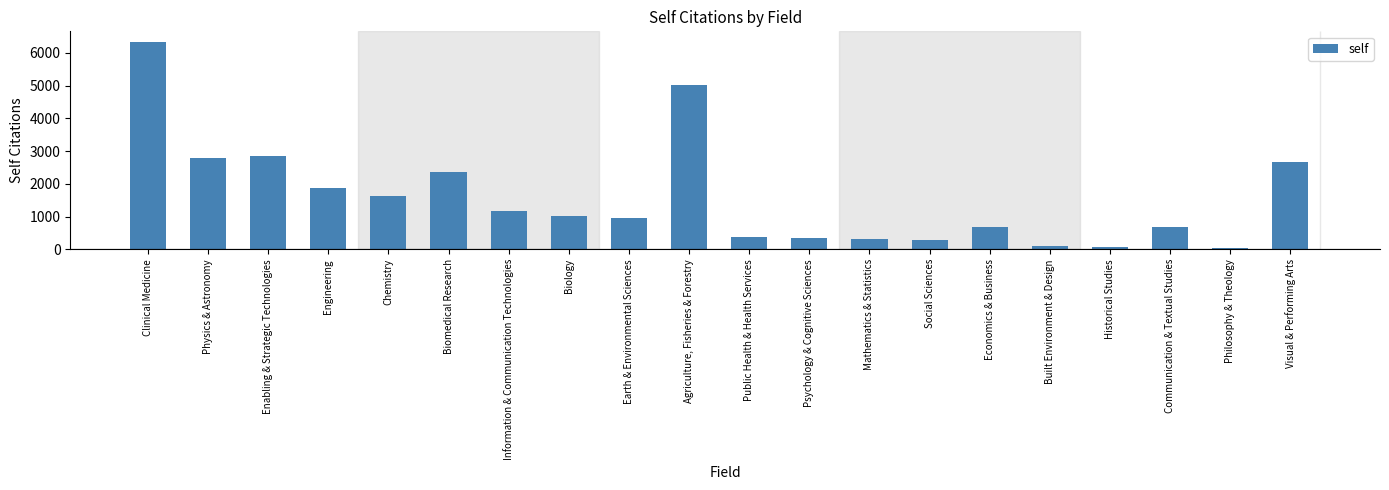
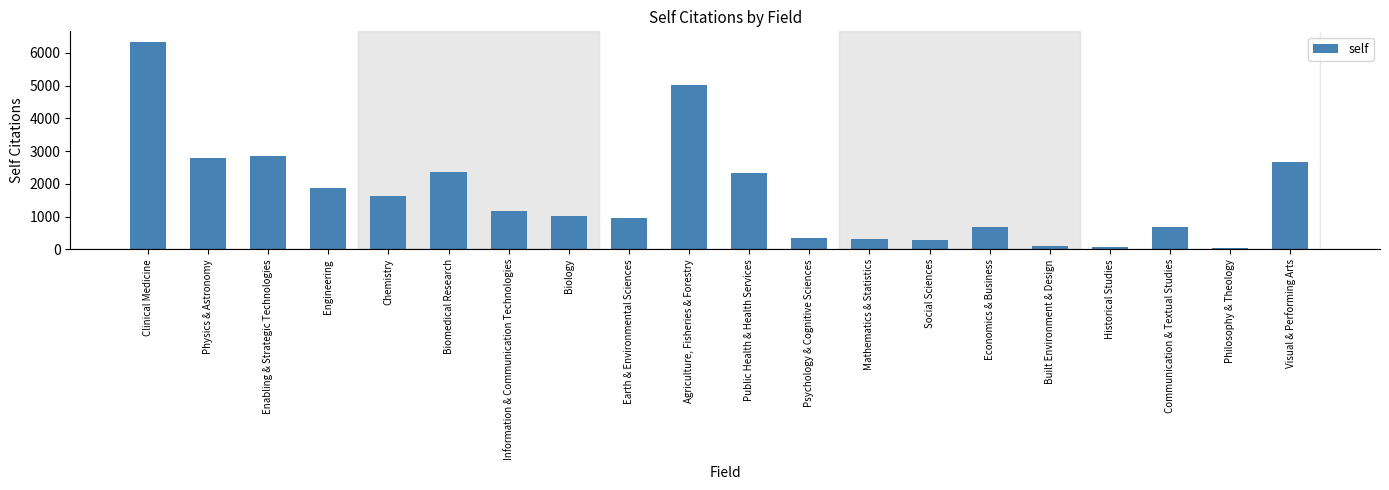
Public Health & Health Services: 400 -> 2300
